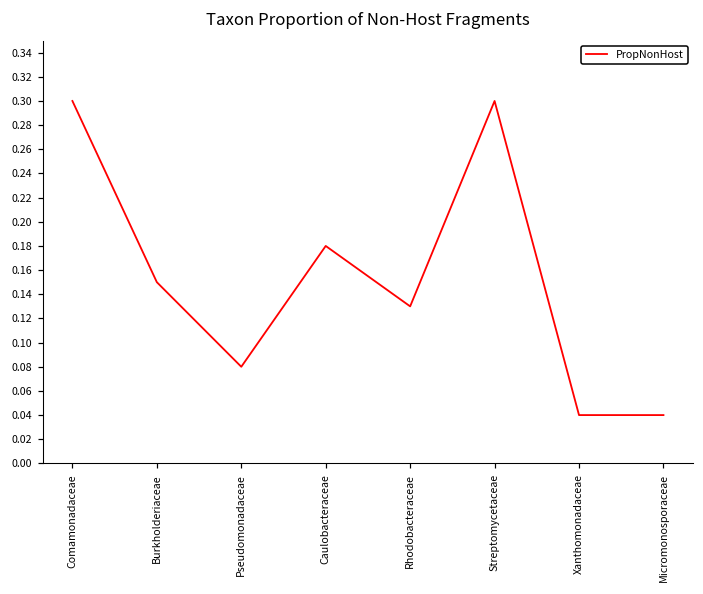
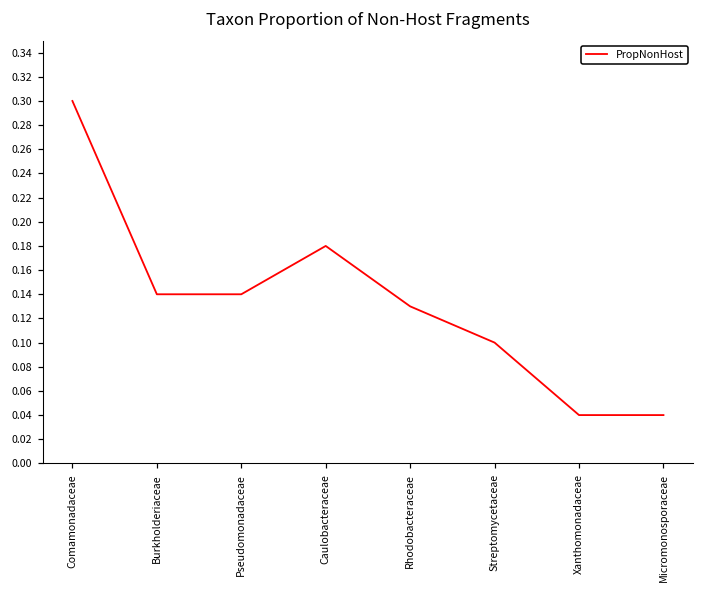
Burkholderiaceae: 0.15 -> 0.14
Pseudomonadaceae: 0.08 -> 0.14
Streptomycetaceae: 0.3 -> 0.1
